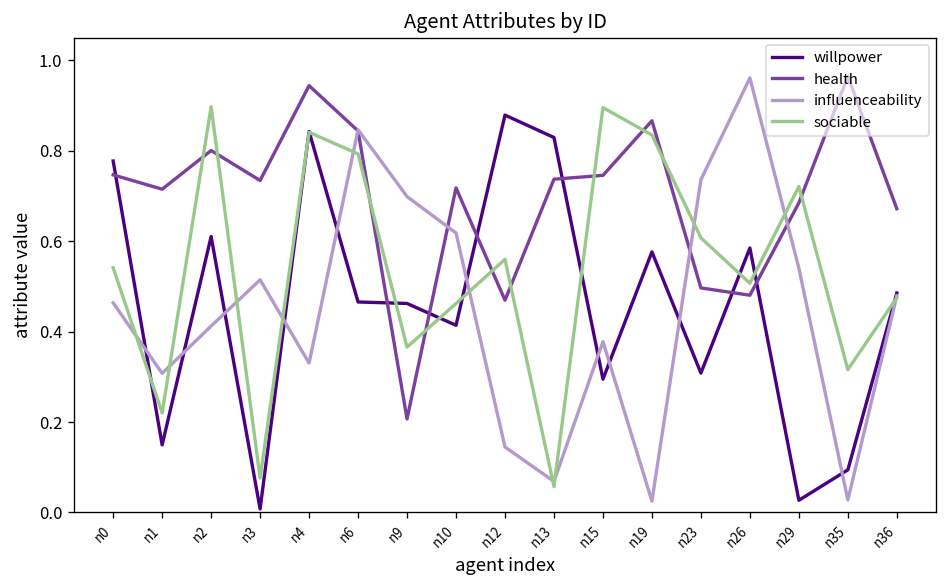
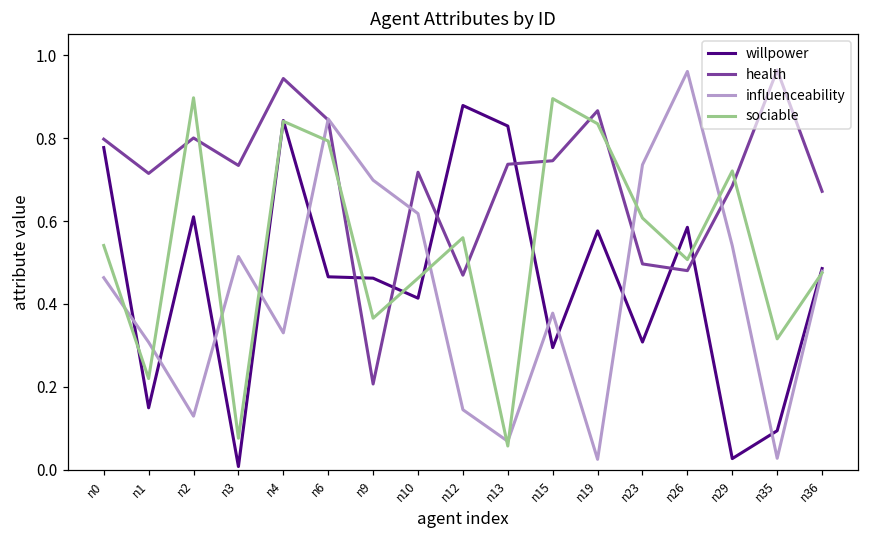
health, n0: 0.75 -> 0.80
influenceability, n2: 0.41 -> 0.13
